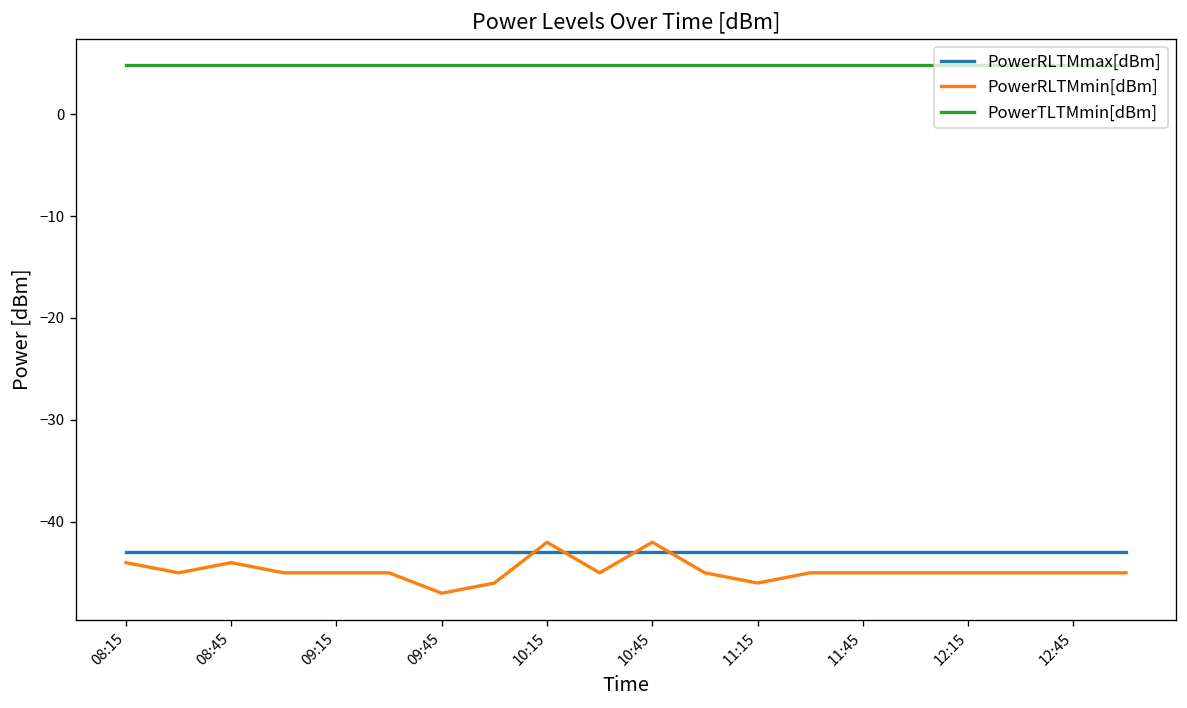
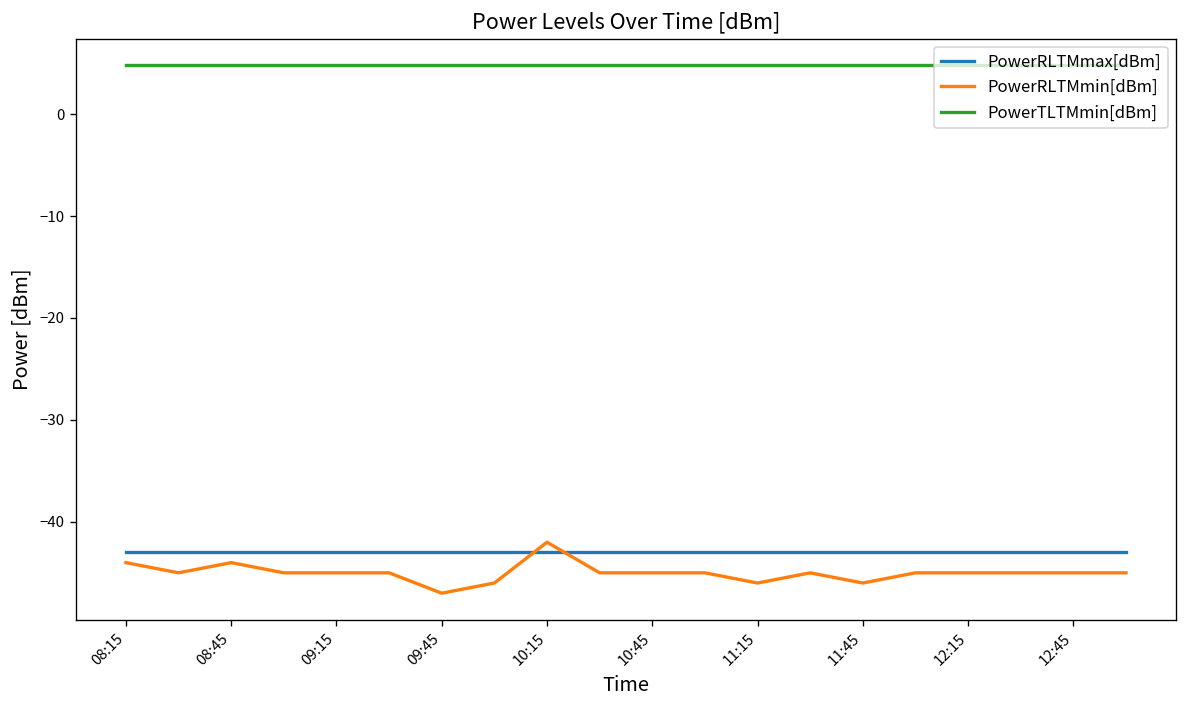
PowerRLTMmin[dBm], 10:45: -42 -> -45
PowerRLTMmin[dBm], 11:45: -45 -> -46
